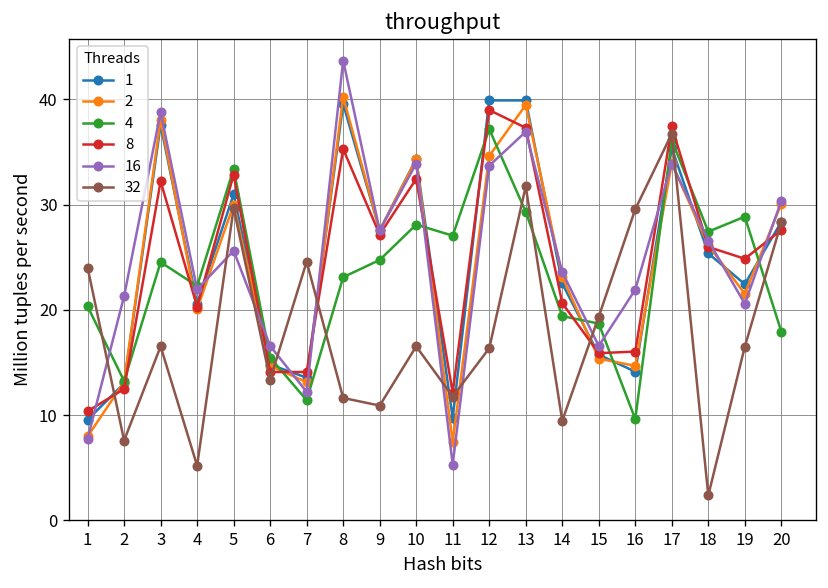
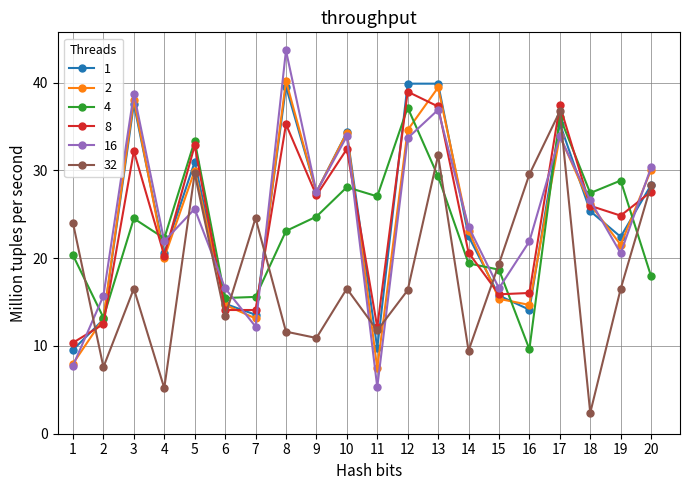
16, 2: 21 -> 16
4, 7: 11 -> 16
